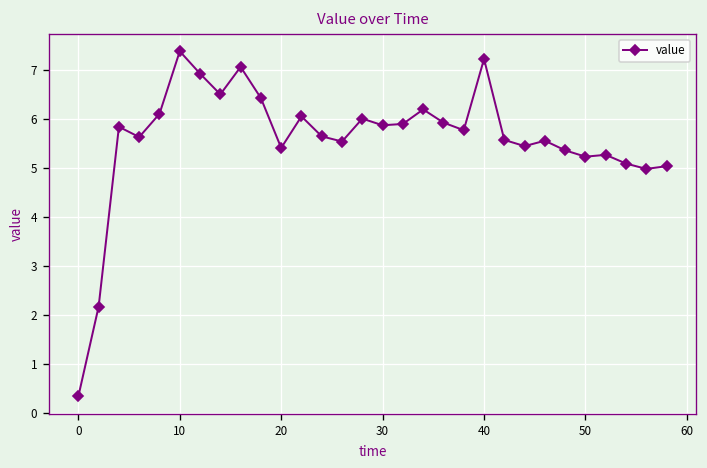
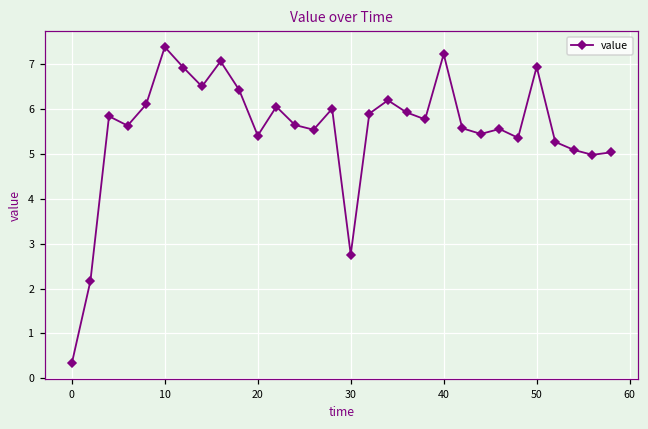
30: 5.9 -> 2.8
50: 5.2 -> 6.9
